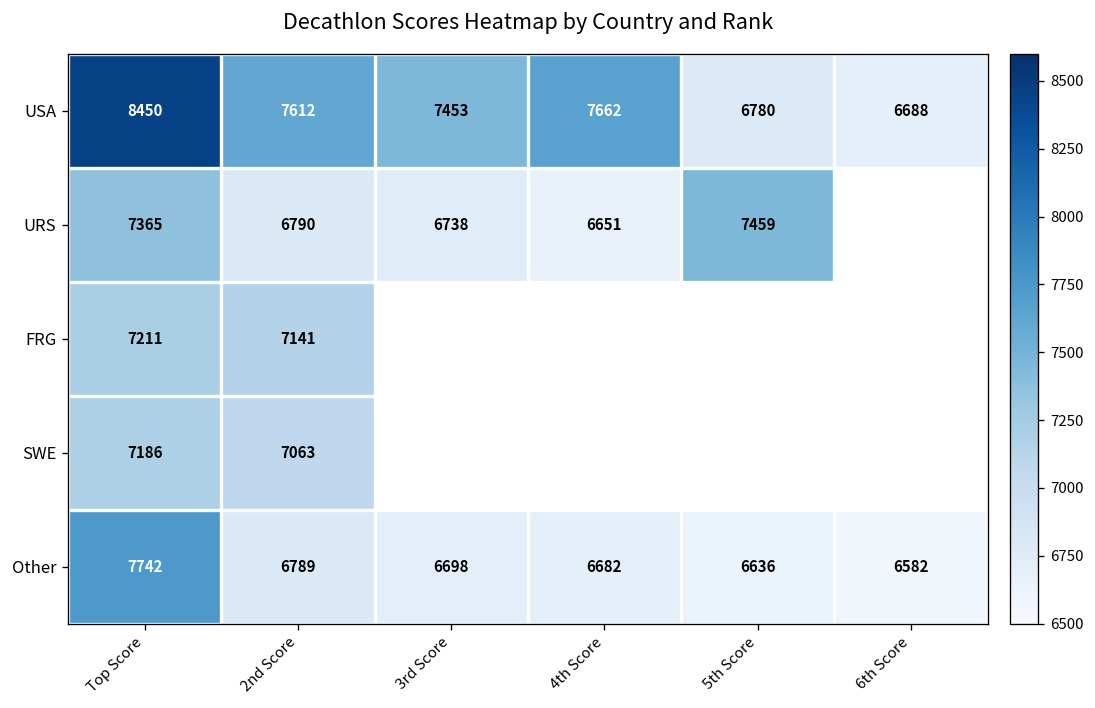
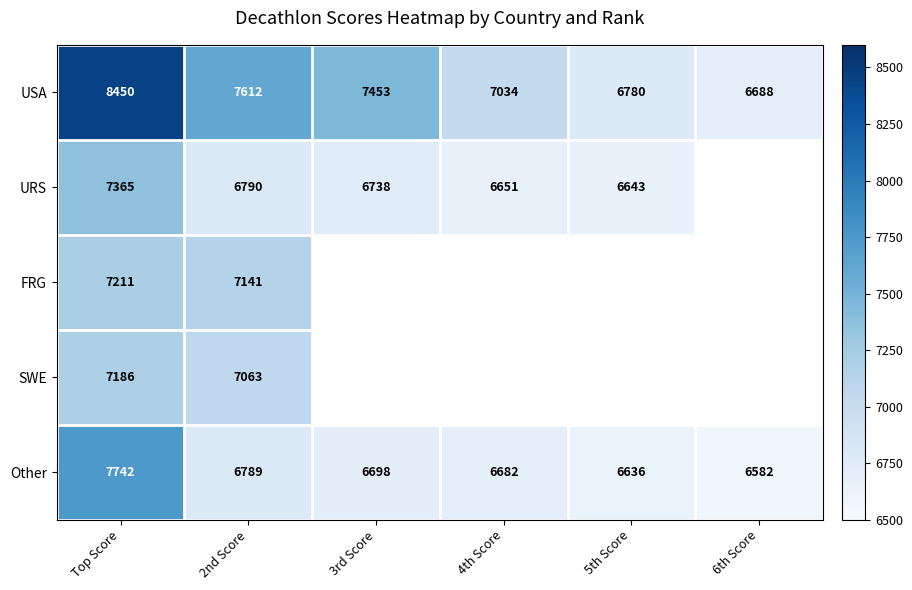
USA, 4th Score: 7662 -> 7034
URS, 5th Score: 7459 -> 6643
